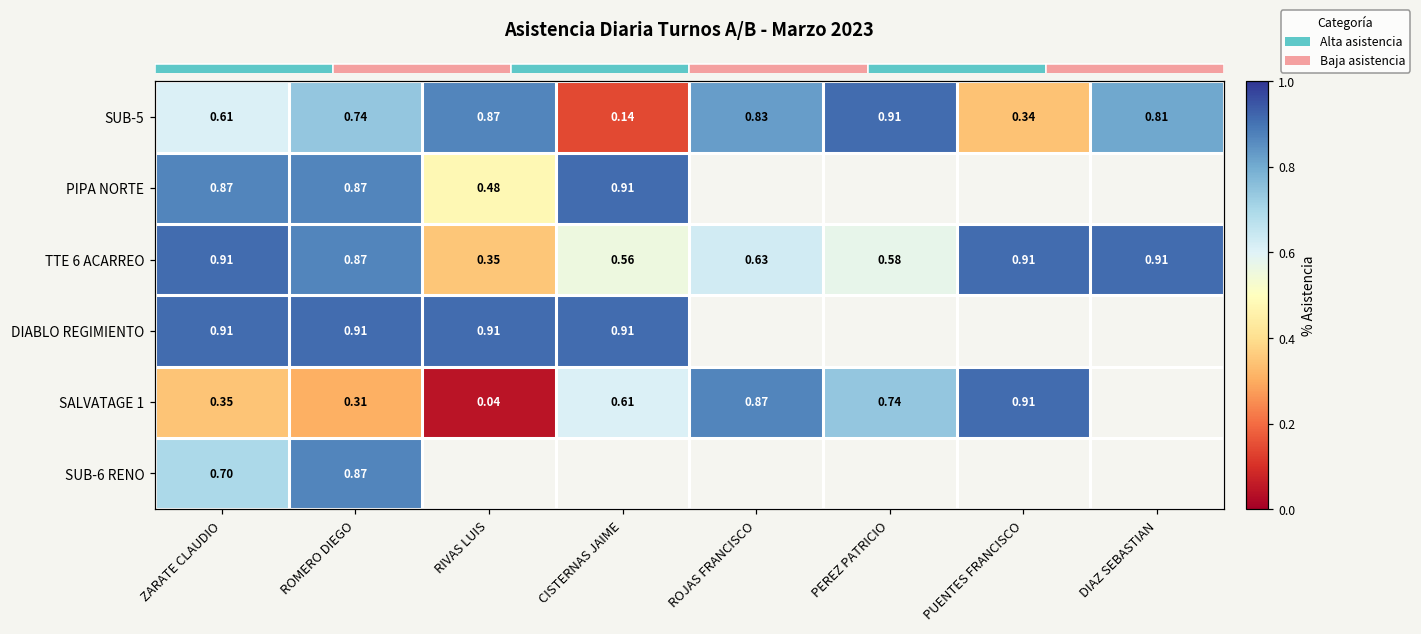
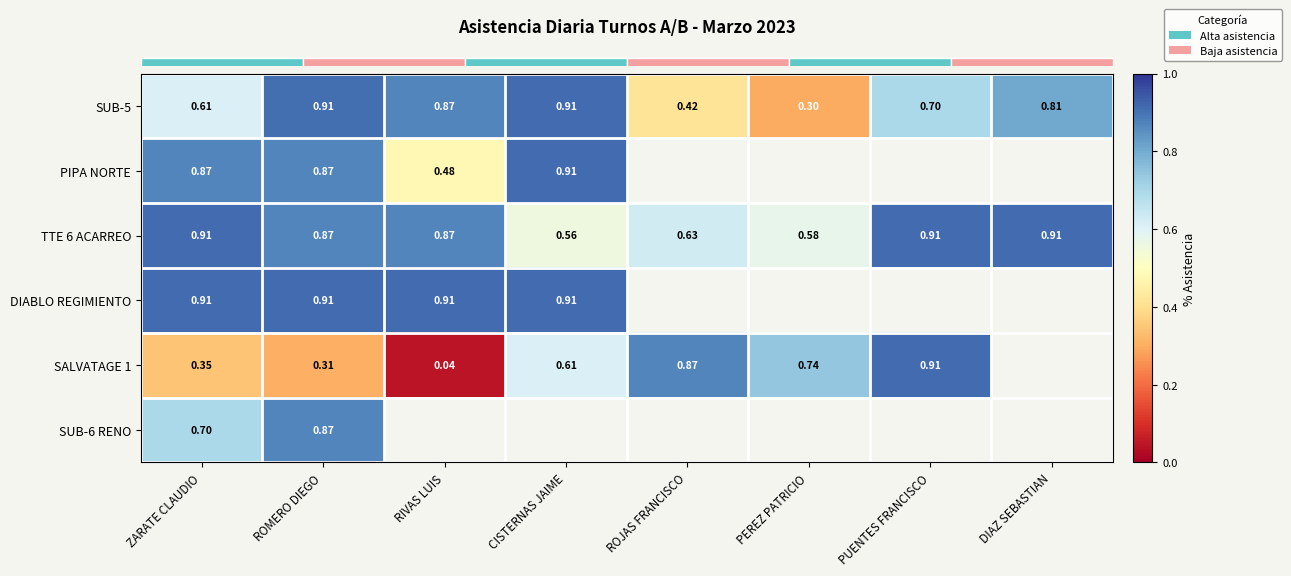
SUB-5, ROMERO DIEGO: 0.74 -> 0.91
SUB-5, CISTERNAS JAIME: 0.14 -> 0.91
SUB-5, ROJAS FRANCISCO: 0.83 -> 0.42
SUB-5, PEREZ PATRICIO: 0.91 -> 0.30
SUB-5, PUENTES FRANCISCO: 0.34 -> 0.70
TTE 6 ACARREO, RIVAS LUIS: 0.35 -> 0.87
